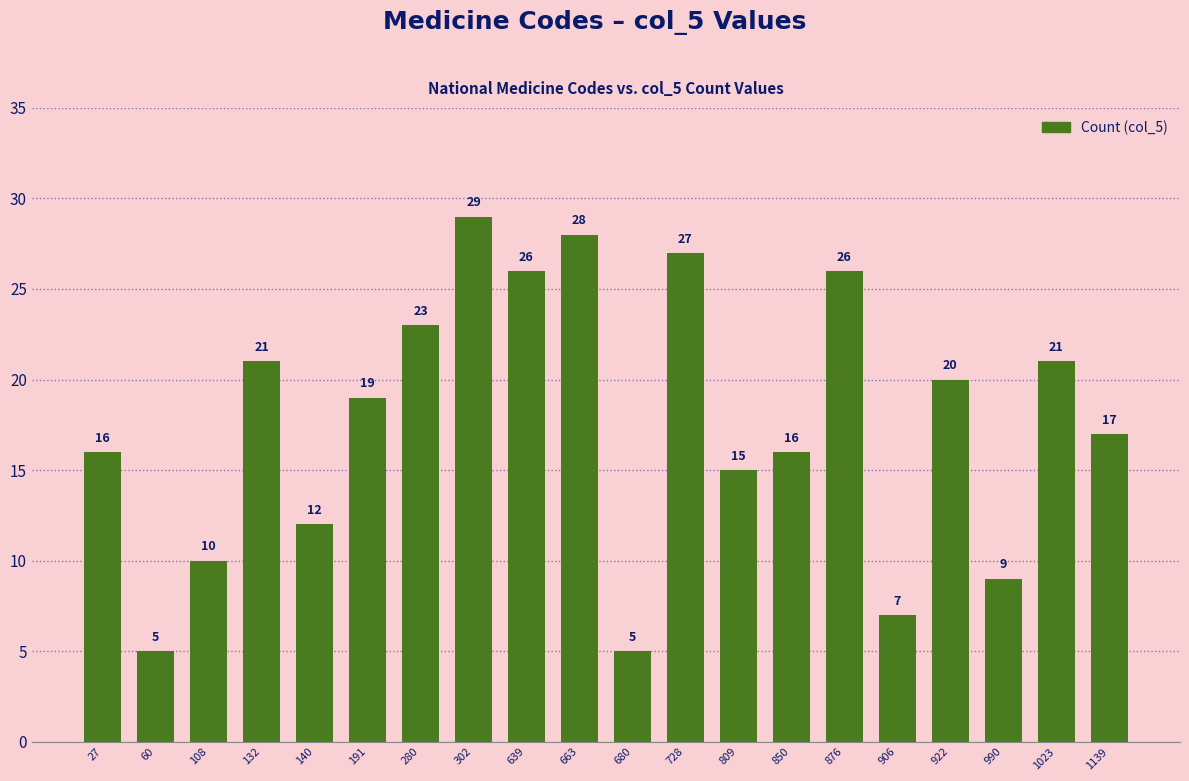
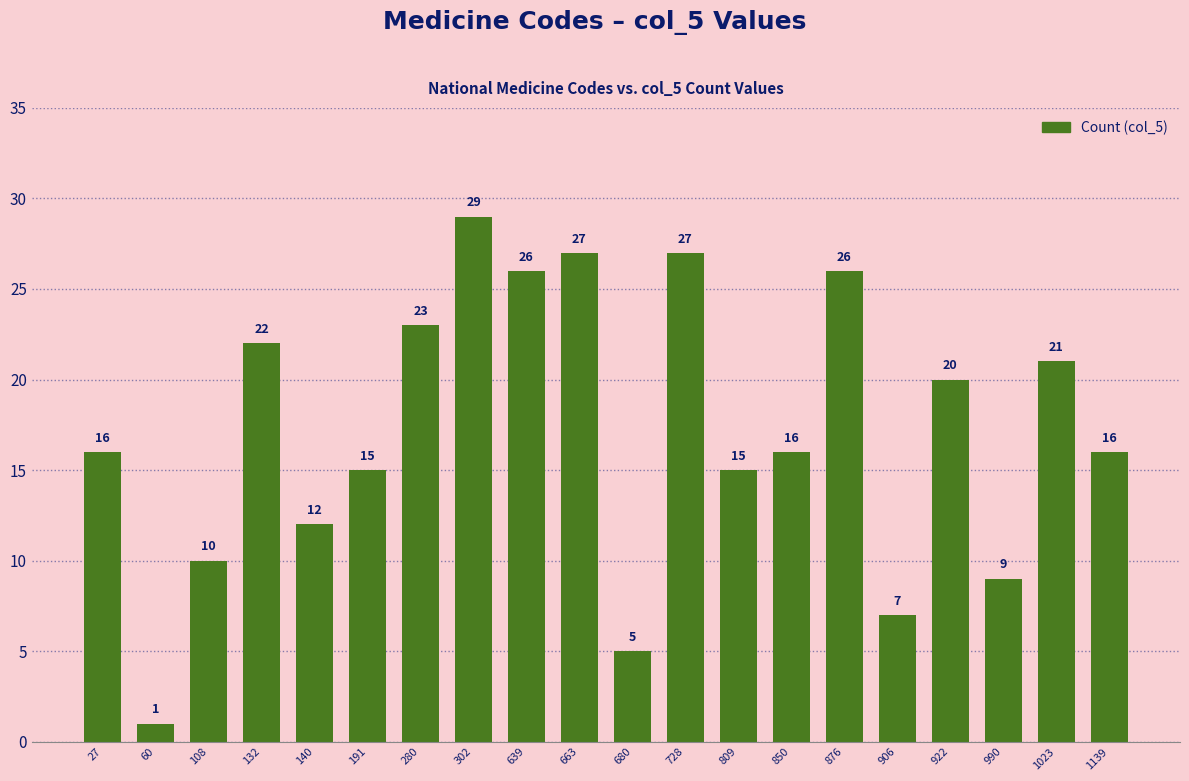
60: 5 -> 1
132: 21 -> 22
191: 19 -> 15
663: 28 -> 27
1139: 17 -> 16
